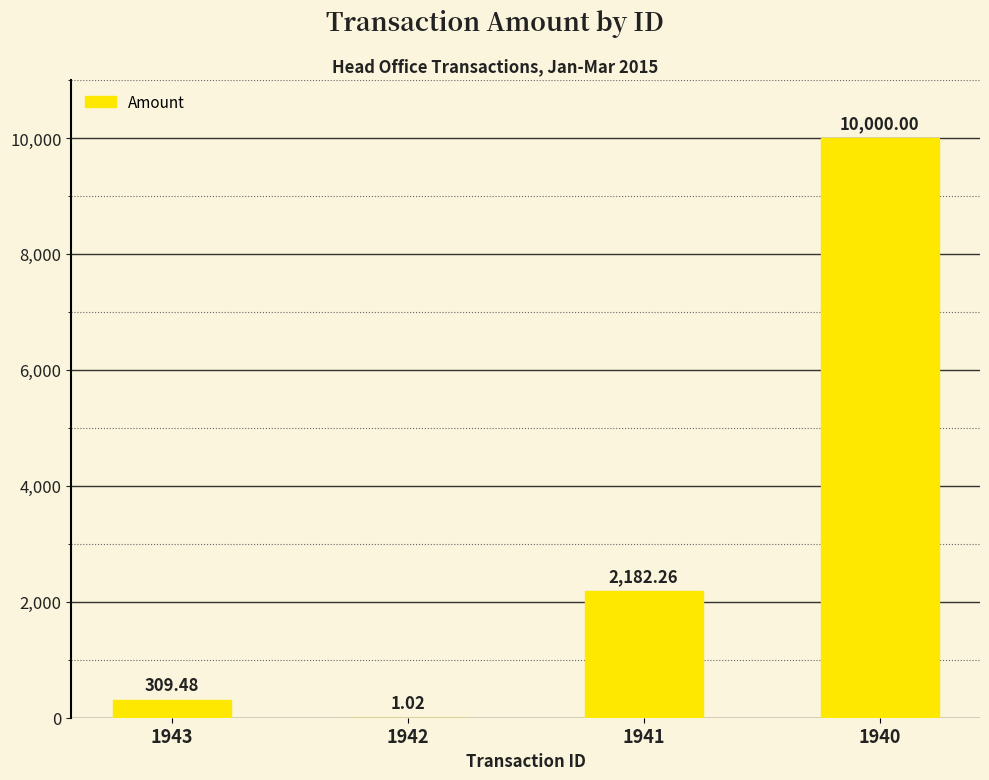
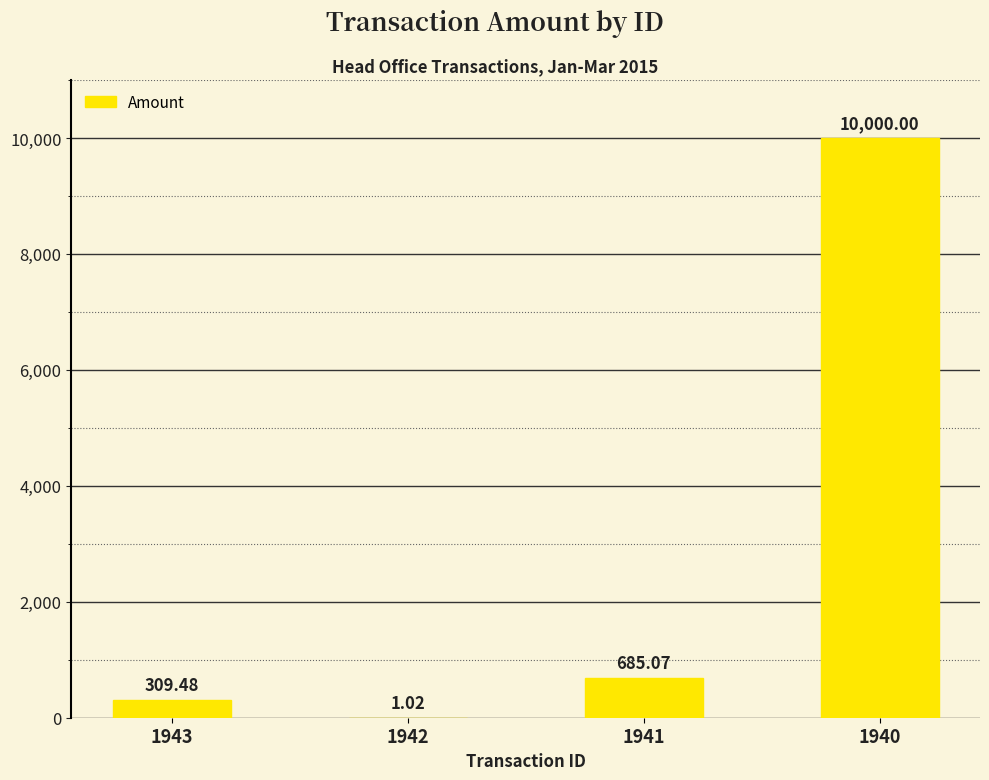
1941: 2,182.26 -> 685.07
